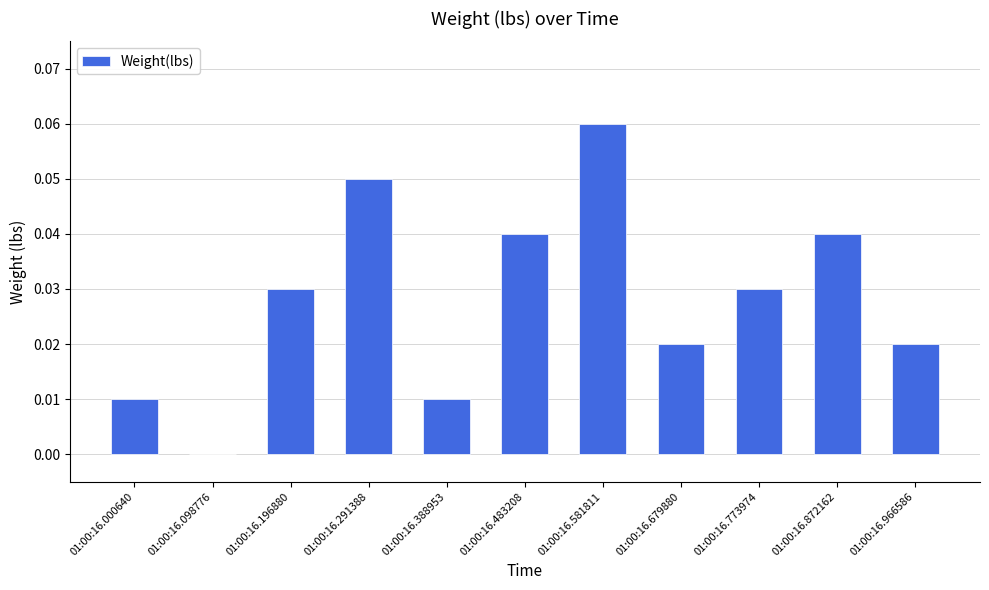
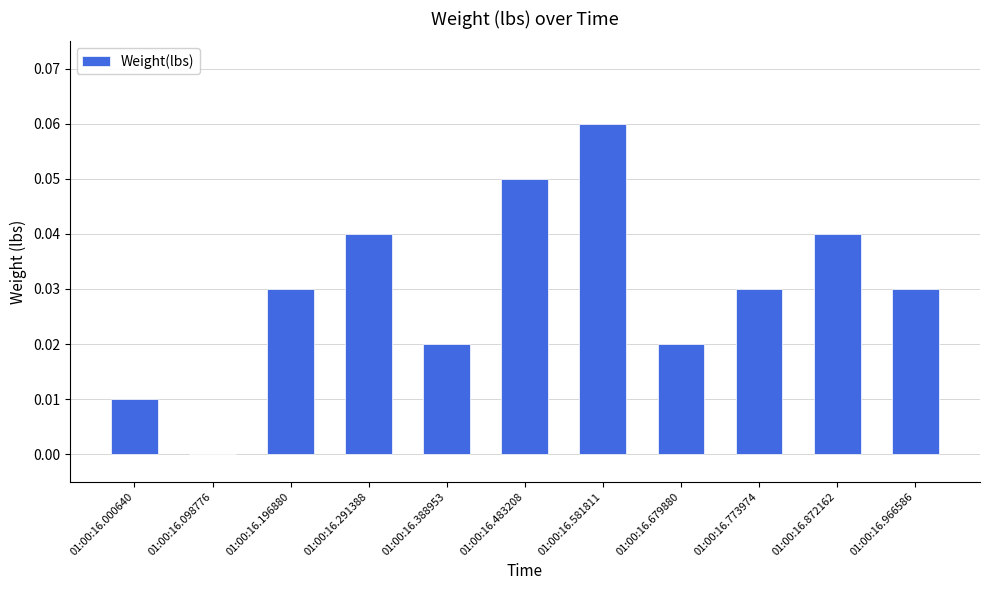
01:00:16.291388: 0.05 -> 0.04
01:00:16.388953: 0.01 -> 0.02
01:00:16.483208: 0.04 -> 0.05
01:00:16.966586: 0.02 -> 0.03
